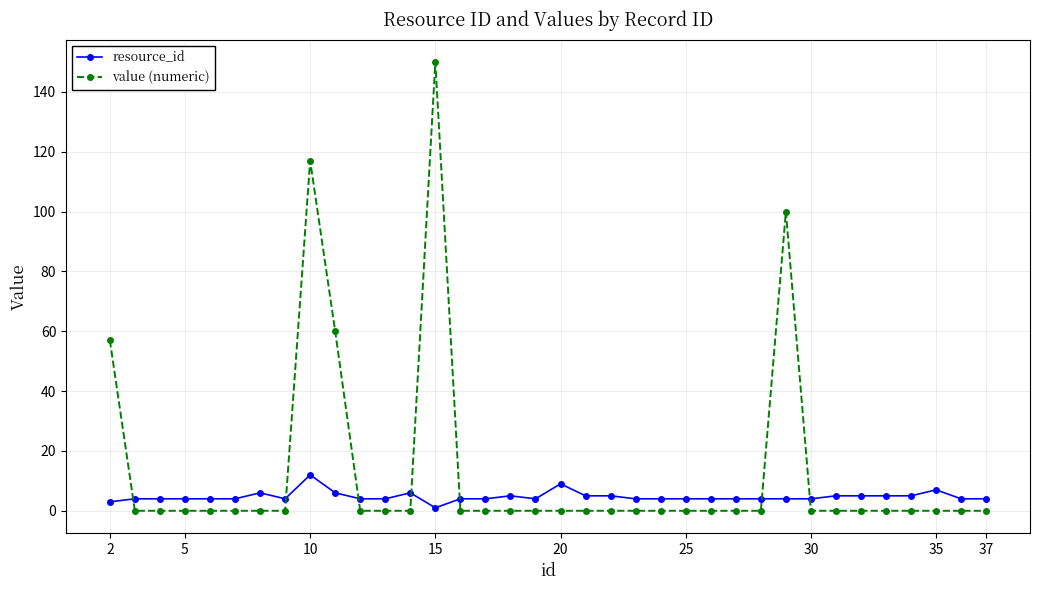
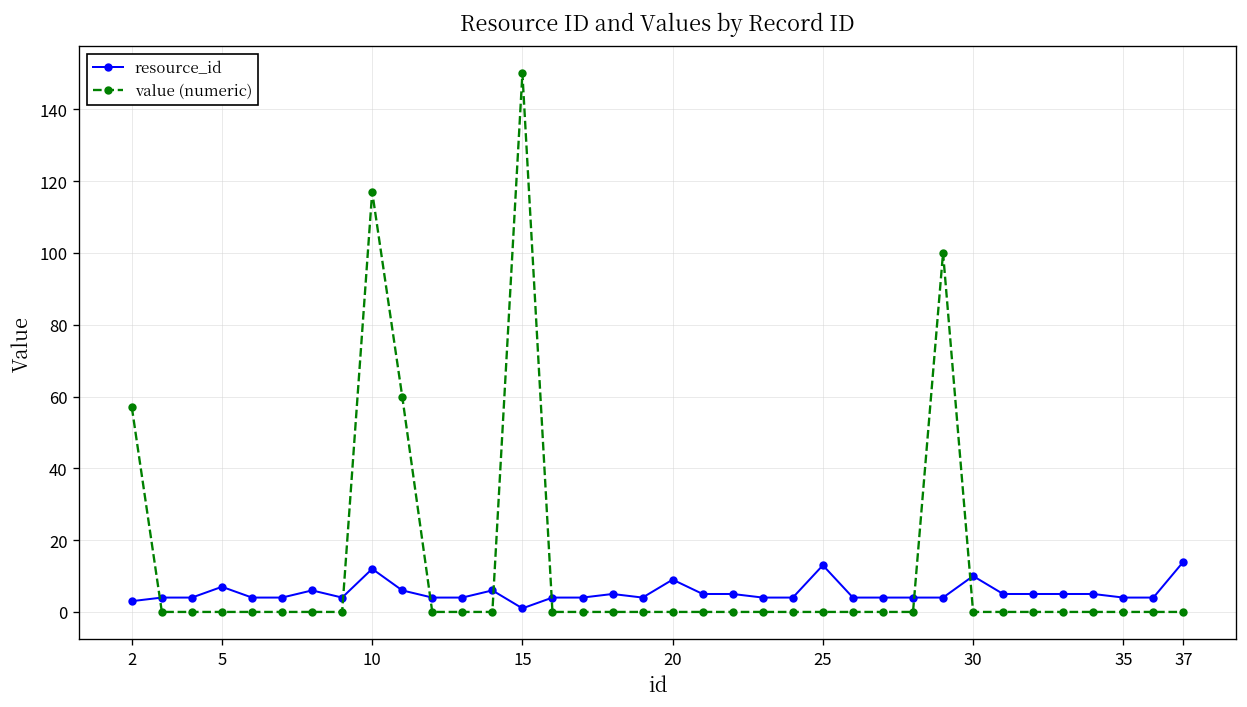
resource_id, 5: 4 -> 7
resource_id, 25: 4 -> 13
resource_id, 30: 4 -> 10
resource_id, 35: 7 -> 4
resource_id, 37: 4 -> 14
